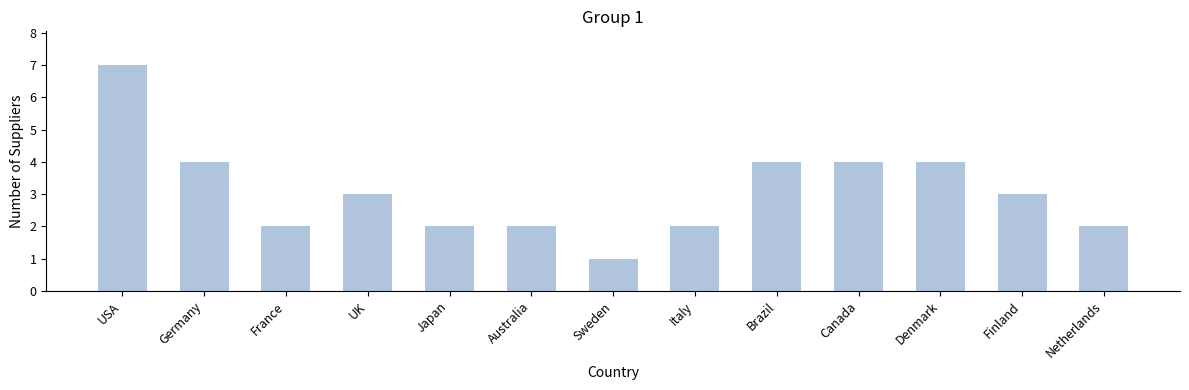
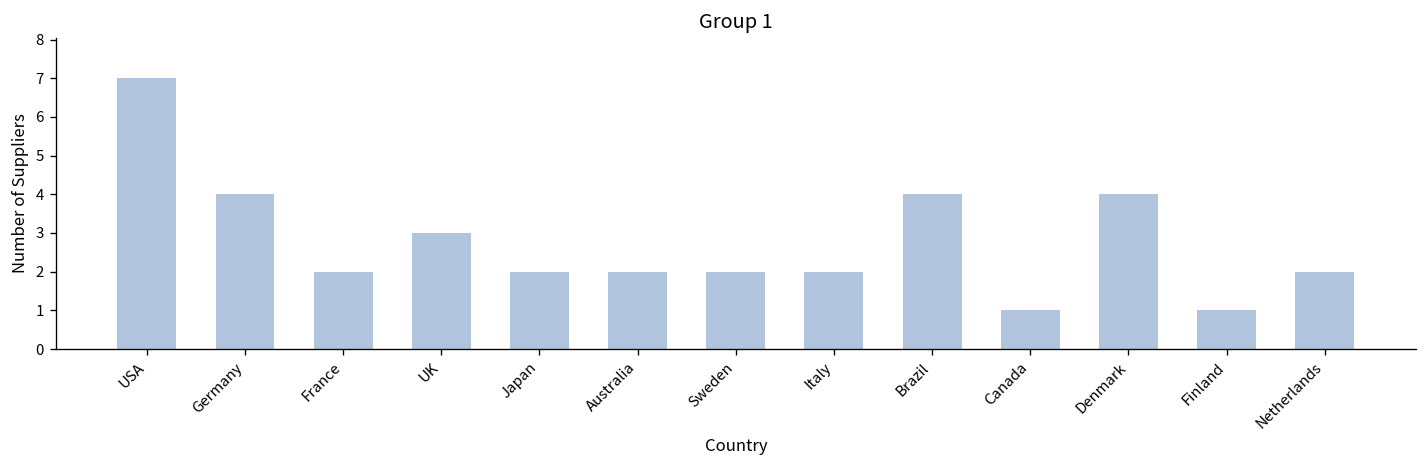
Sweden: 1 -> 2
Canada: 4 -> 1
Finland: 3 -> 1
